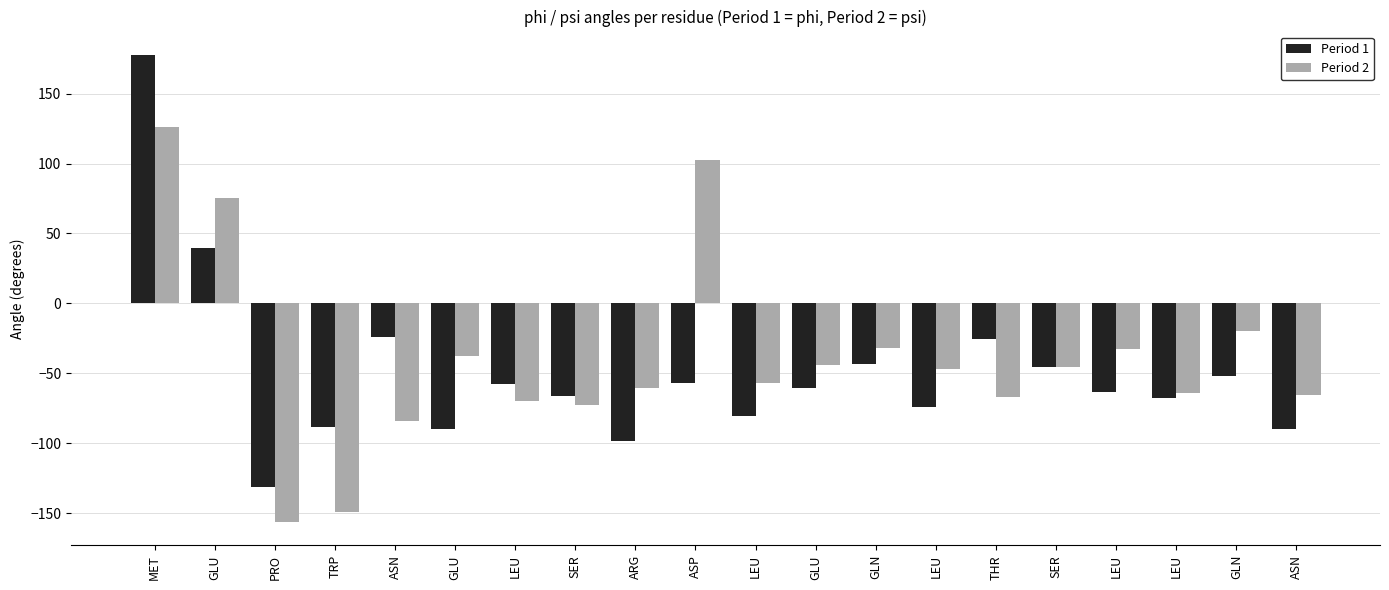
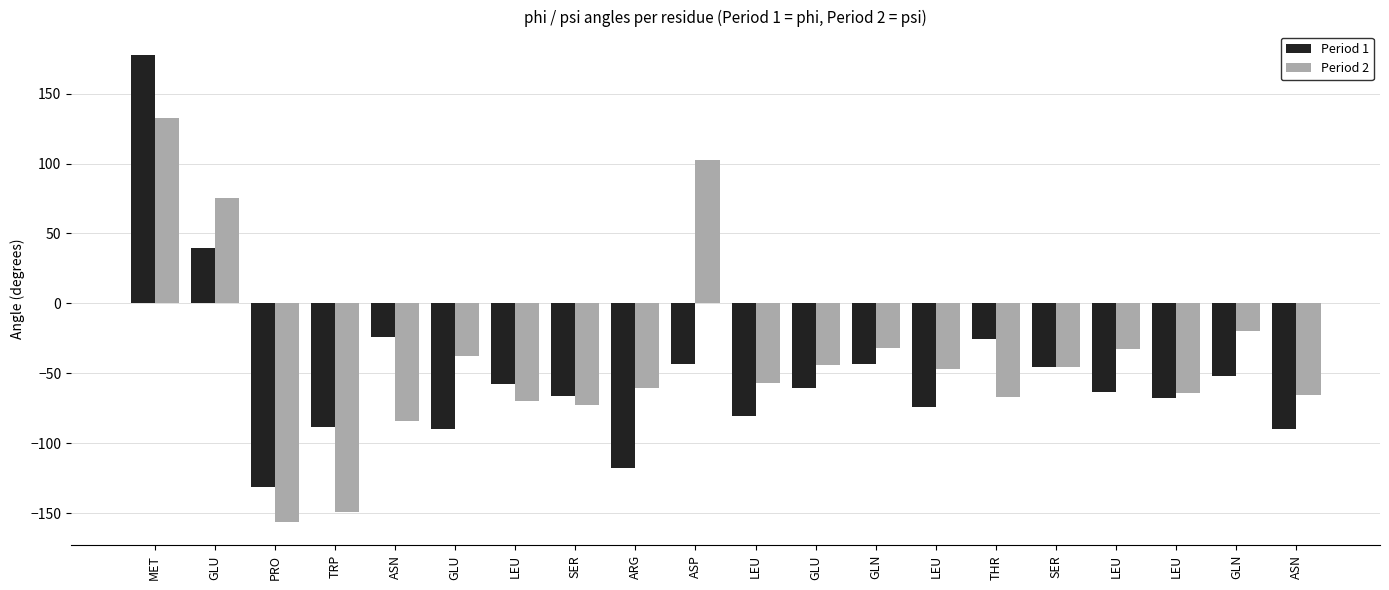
Period 2, MET: 126 -> 133
Period 1, ARG: -98 -> -117
Period 1, ASP: -57 -> -43
